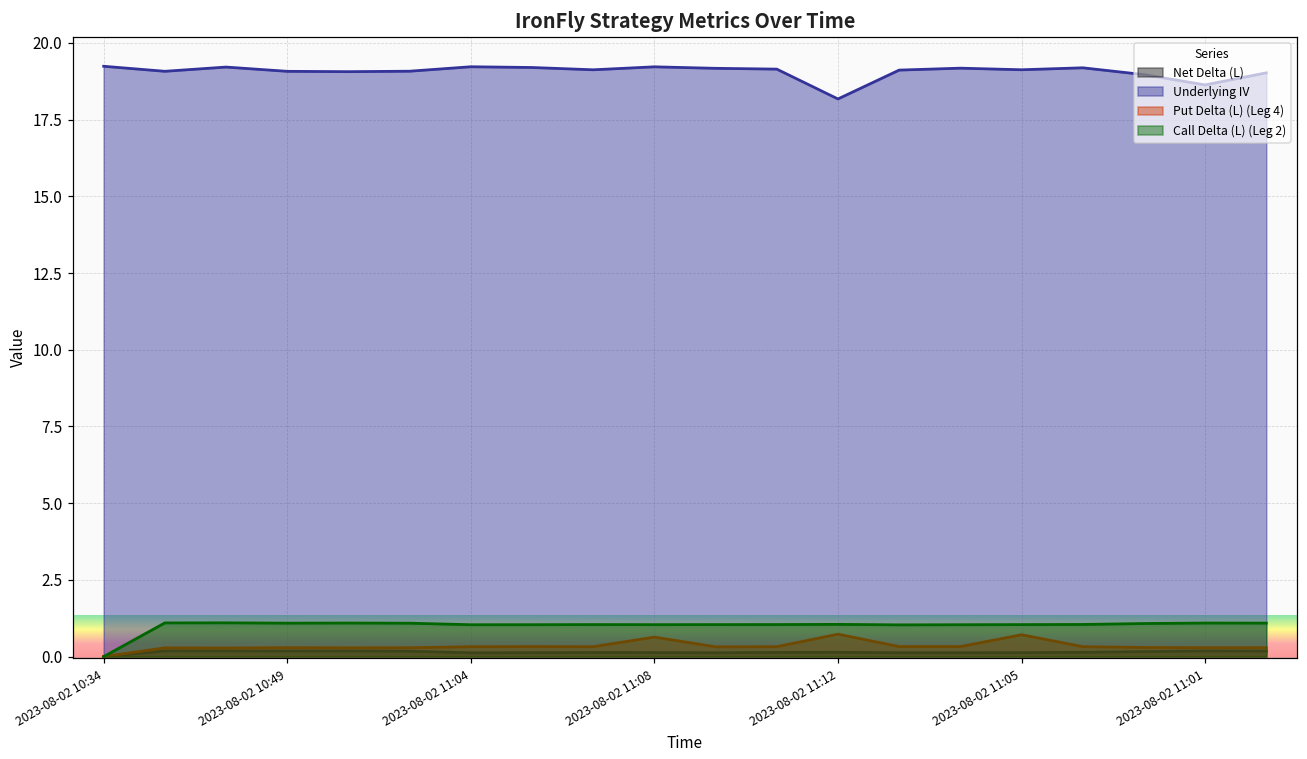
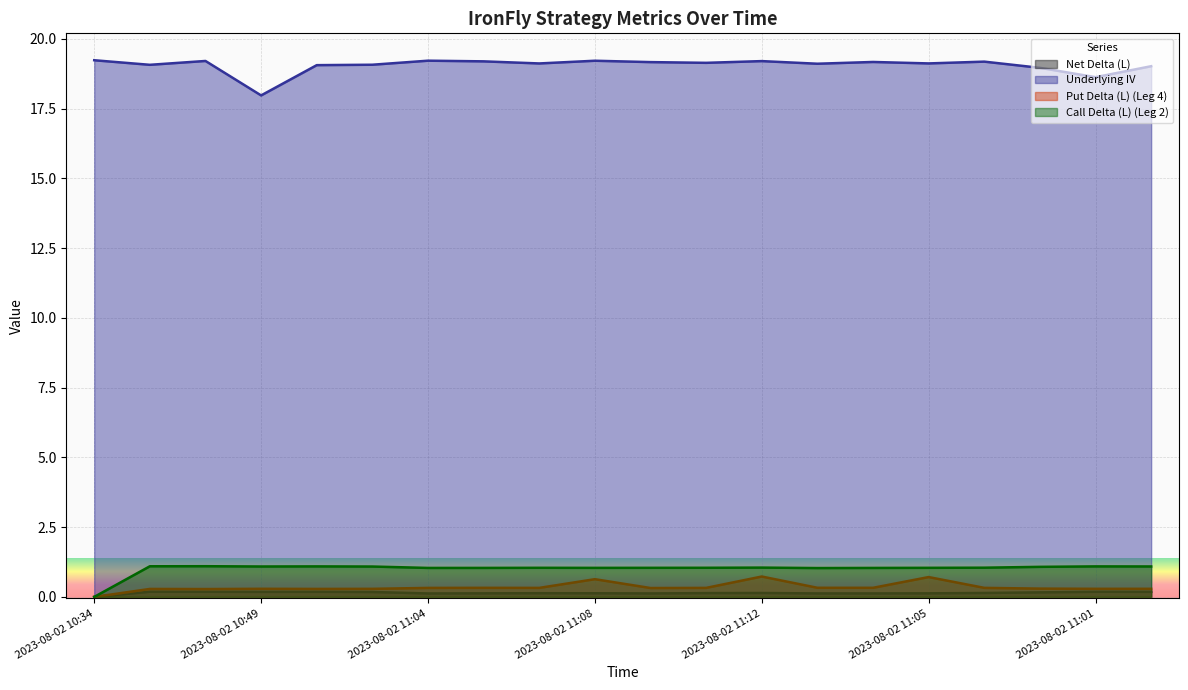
Underlying IV, 2023-08-02 10:49: 19.1 -> 18.0
Underlying IV, 2023-08-02 11:12: 18.2 -> 19.2
